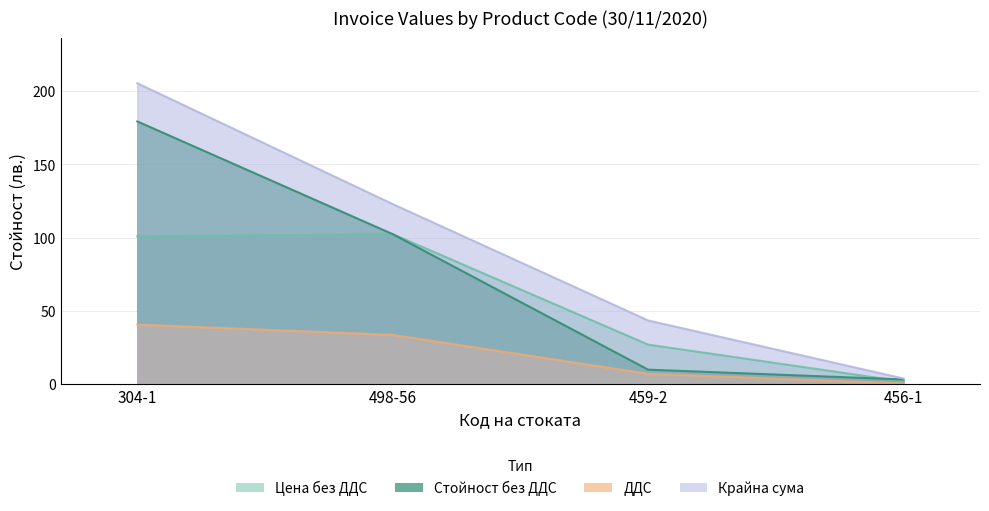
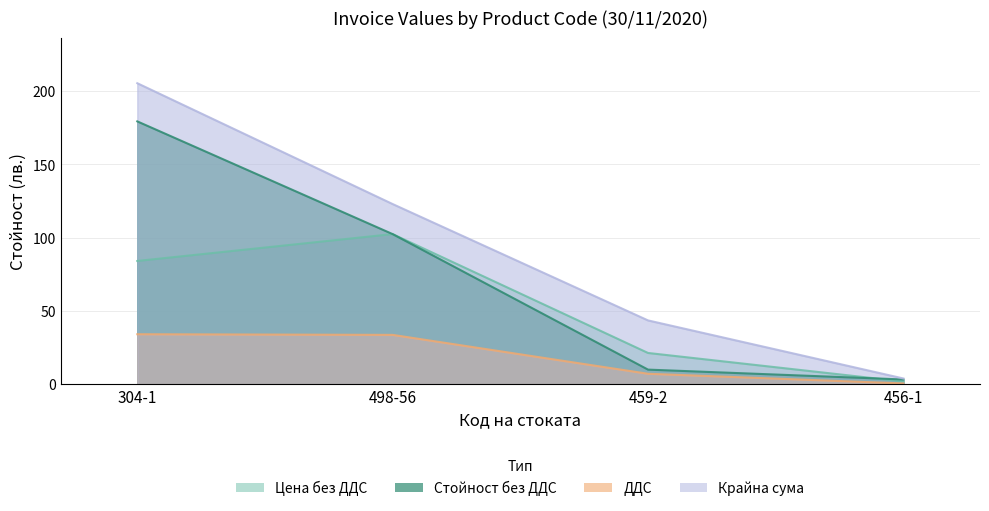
Цена без ДДС, 304-1: 101 -> 84
ДДС, 304-1: 41 -> 34
Цена без ДДС, 459-2: 27 -> 21
